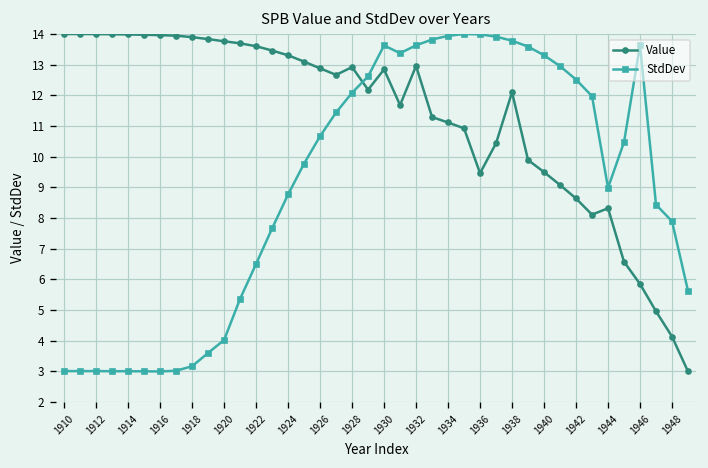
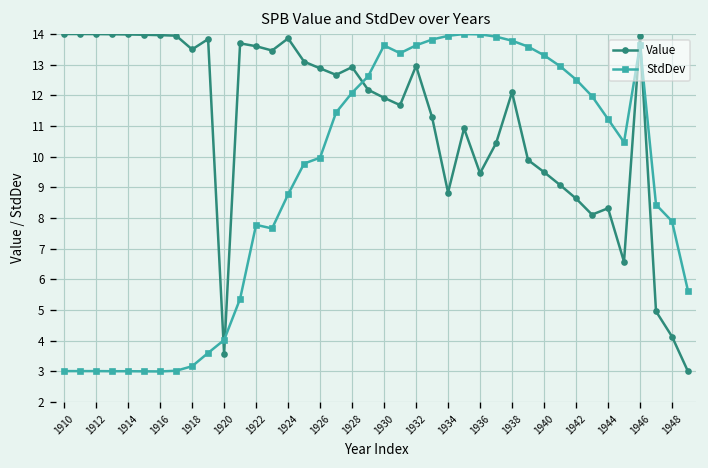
Value, 1918: 13.9 -> 13.5
Value, 1920: 13.8 -> 3.6
StdDev, 1922: 6.5 -> 7.8
Value, 1924: 13.3 -> 13.9
StdDev, 1926: 10.7 -> 10.0
Value, 1930: 12.8 -> 11.9
Value, 1934: 11.1 -> 8.8
StdDev, 1944: 9.0 -> 11.2
Value, 1946: 5.9 -> 13.9
